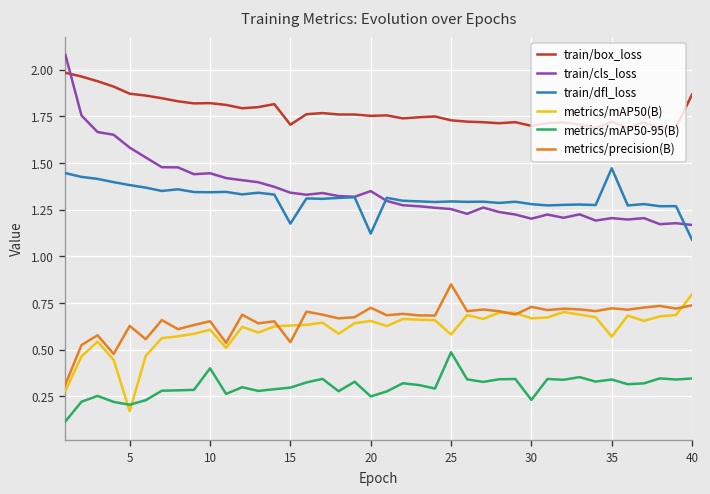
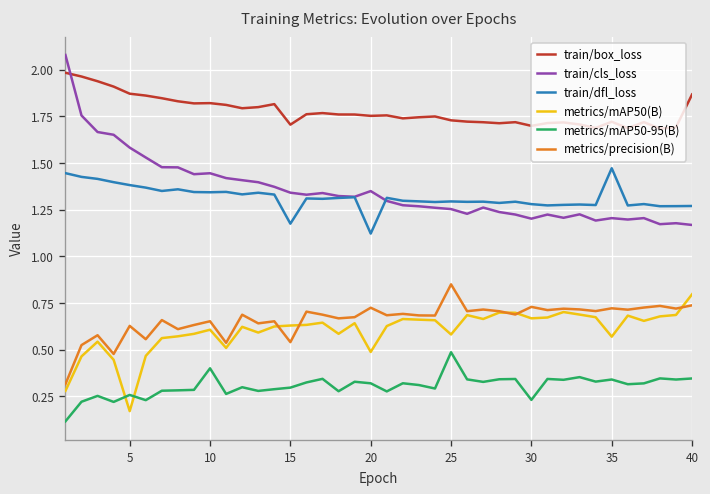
metrics/mAP50-95(B), 5: 0.20 -> 0.26
metrics/mAP50(B), 20: 0.65 -> 0.49
metrics/mAP50-95(B), 20: 0.25 -> 0.32
train/dfl_loss, 40: 1.09 -> 1.27
